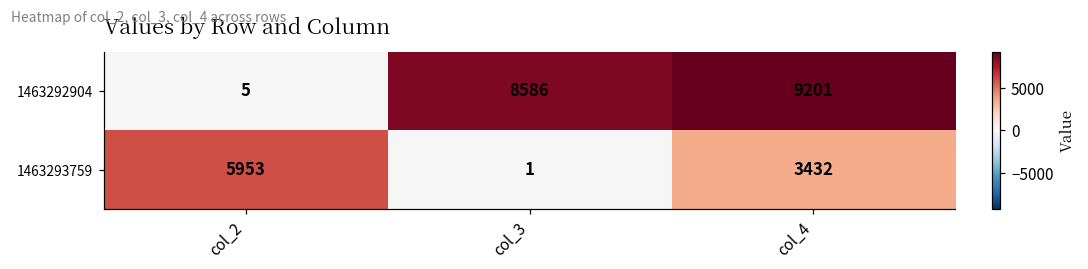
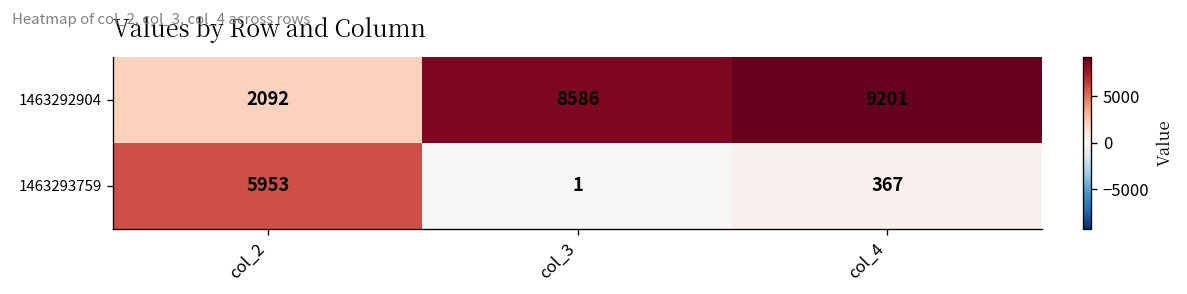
1463292904, col_2: 5 -> 2092
1463293759, col_4: 3432 -> 367
